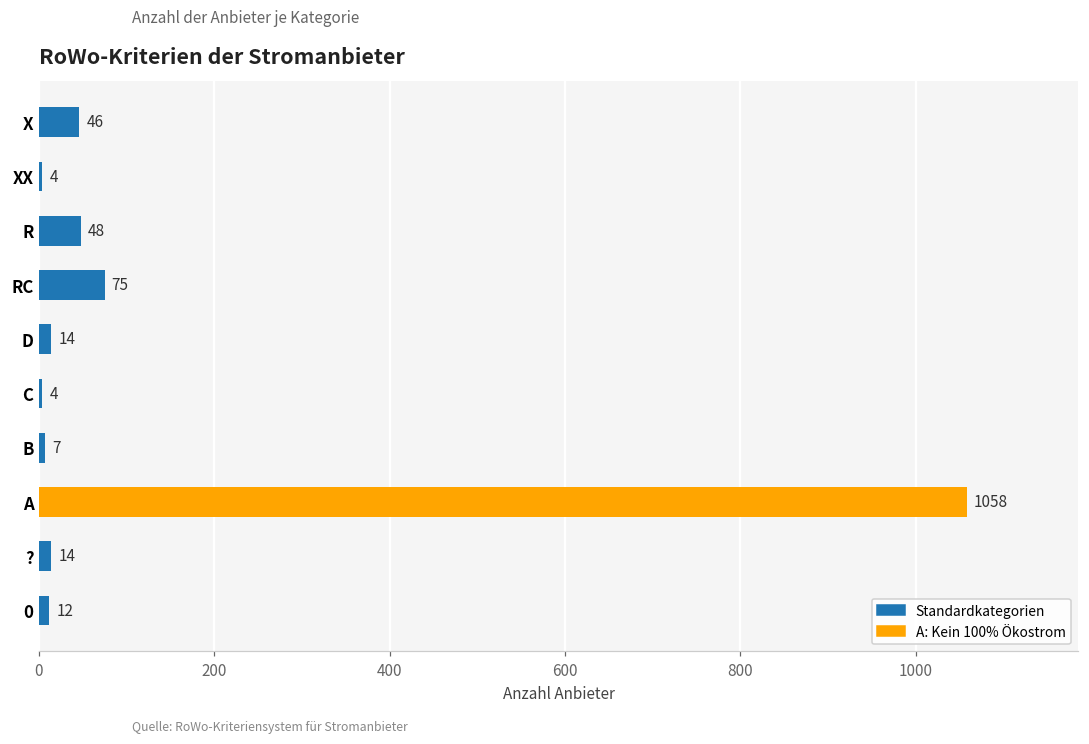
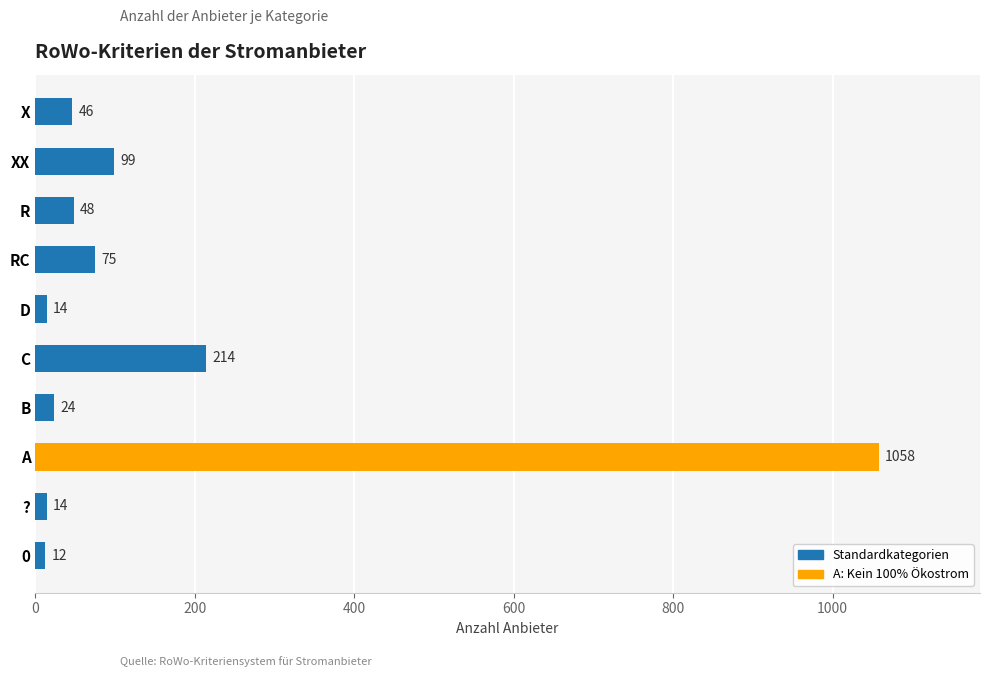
XX: 4 -> 99
C: 4 -> 214
B: 7 -> 24
